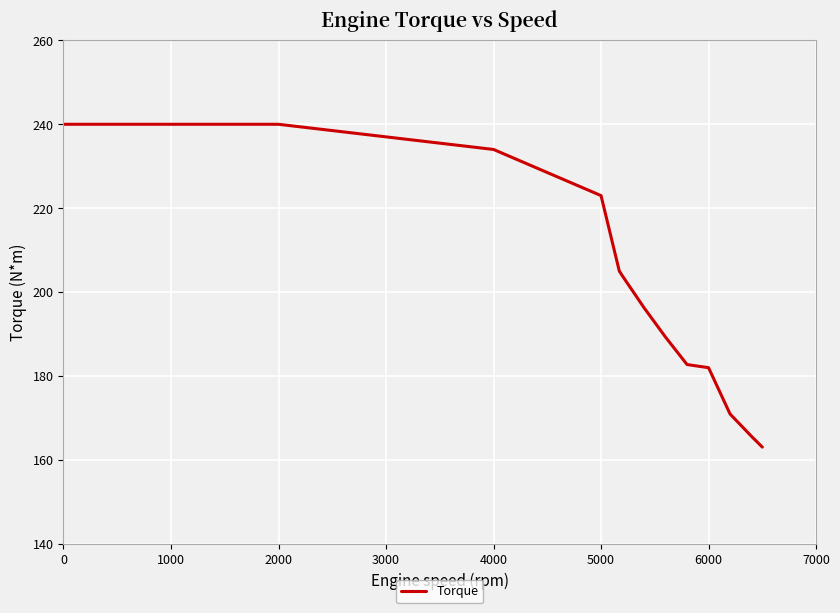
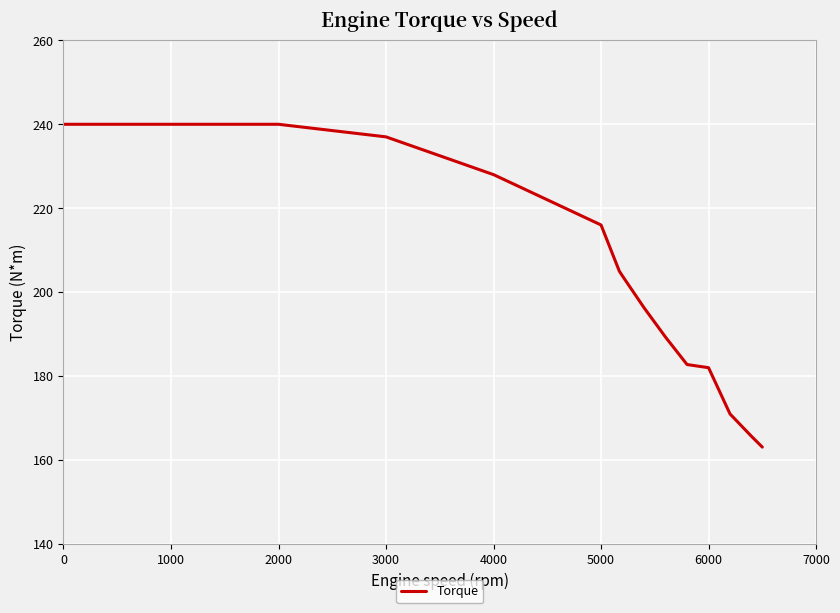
4000: 234 -> 228
5000: 223 -> 216
